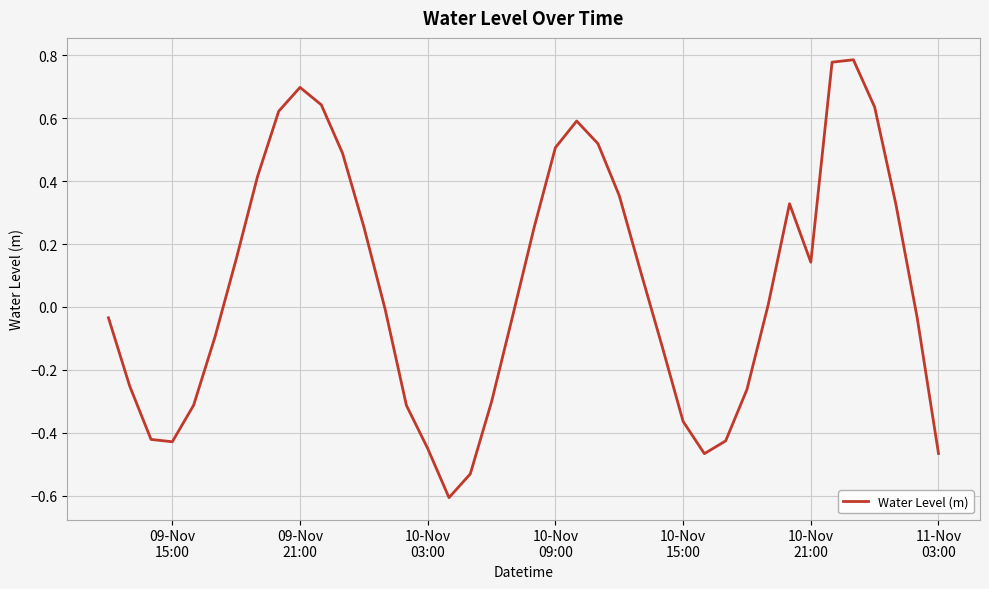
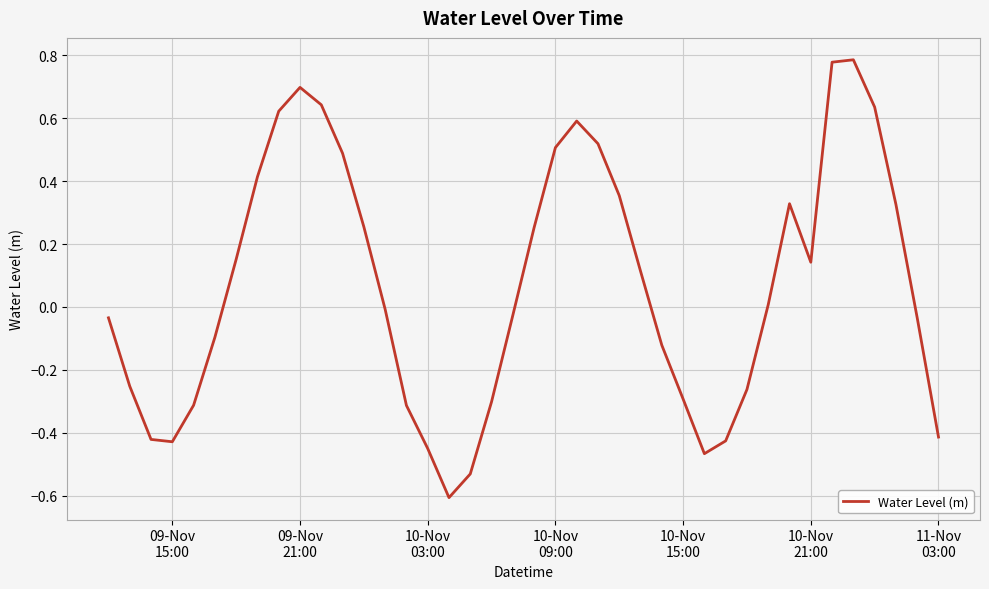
10-Nov 15:00: -0.36 -> -0.29
11-Nov 03:00: -0.47 -> -0.41
